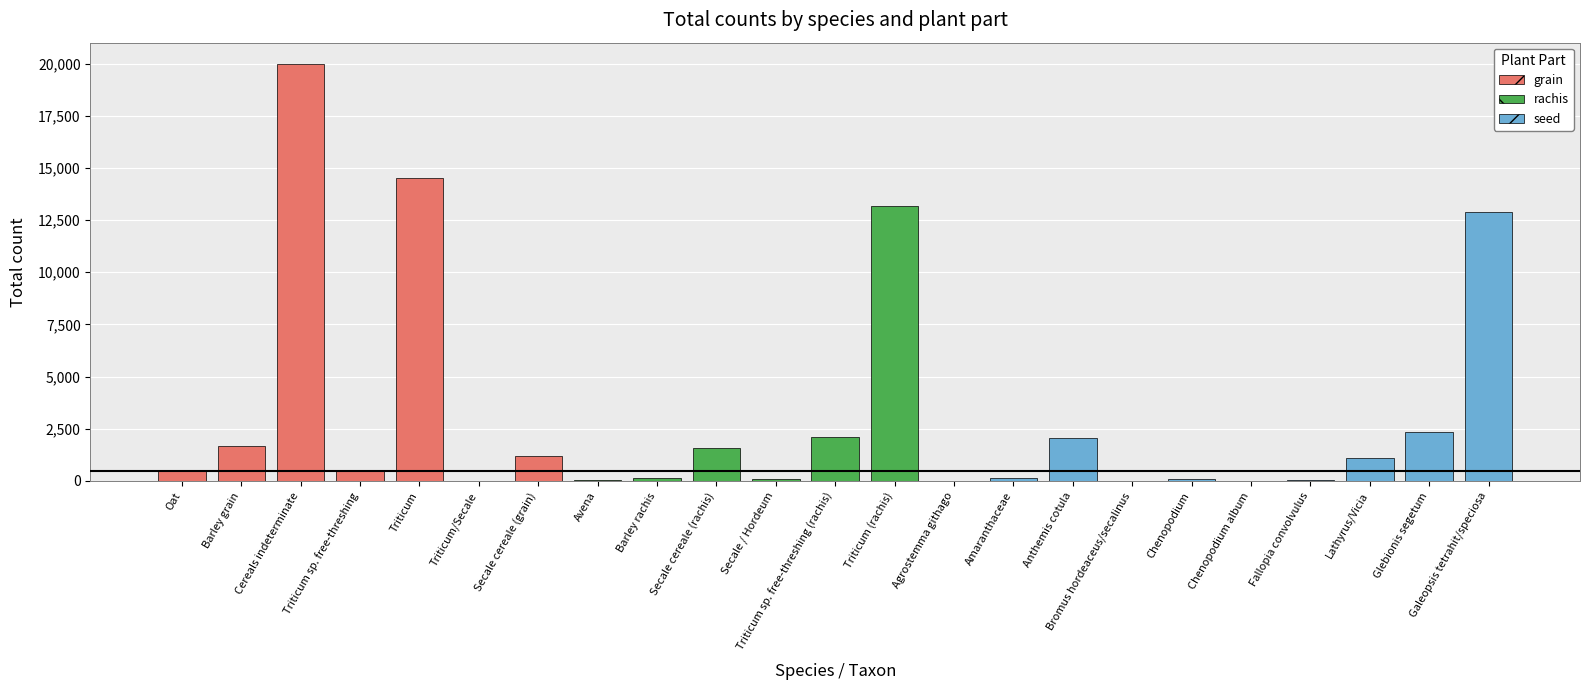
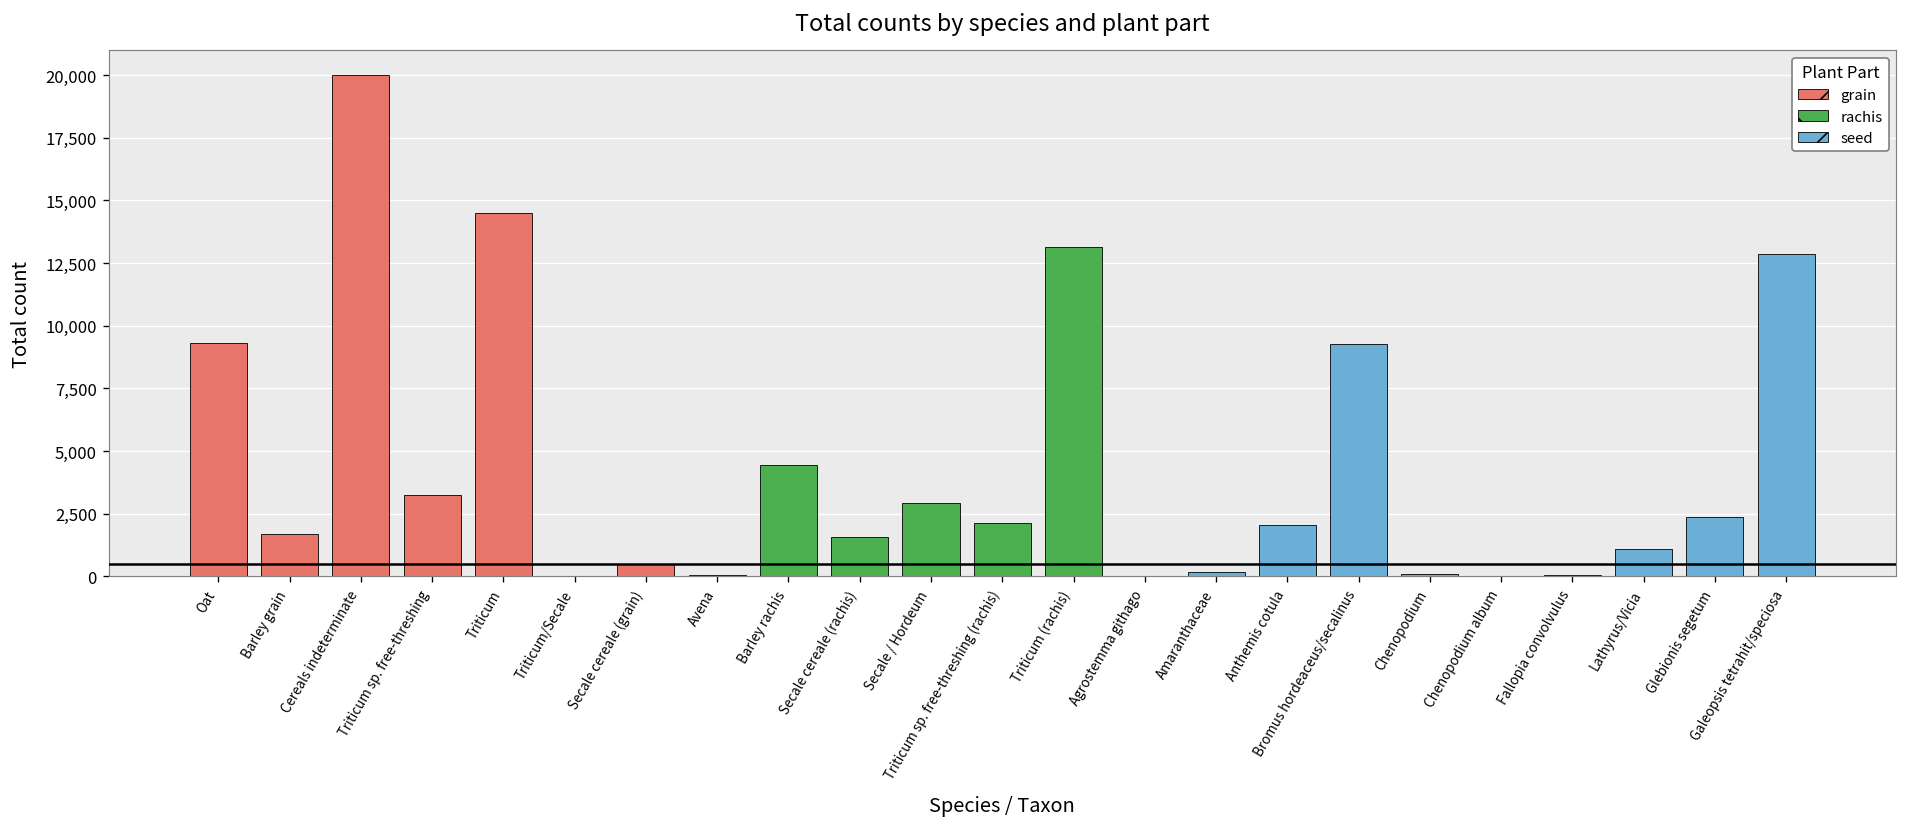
Oat: 500 -> 9,300
Triticum sp. free-threshing: 500 -> 3,200
Secale cereale (grain): 1,200 -> 500
Barley rachis: 200 -> 4,400
Secale / Hordeum: 100 -> 2,900
Bromus hordeaceus/secalinus: 0 -> 9,300
